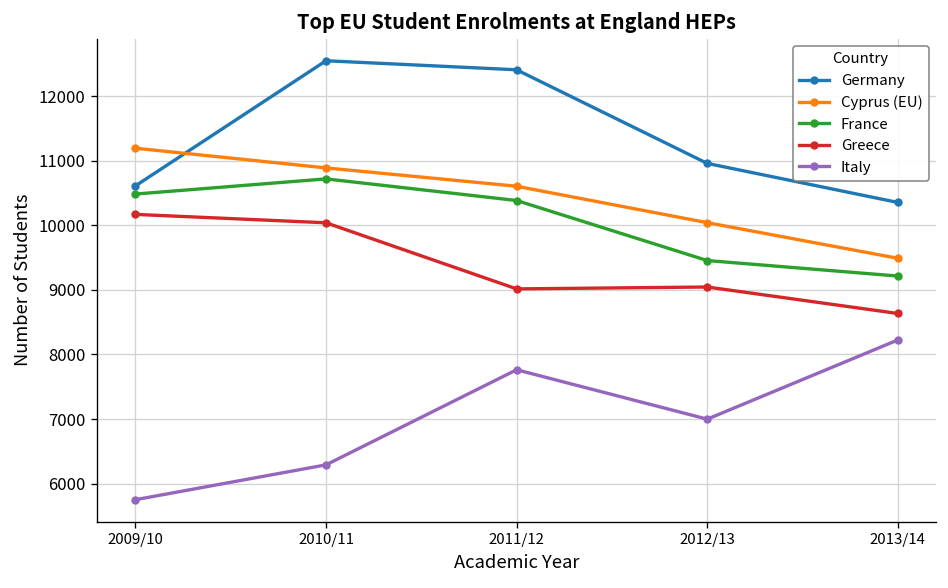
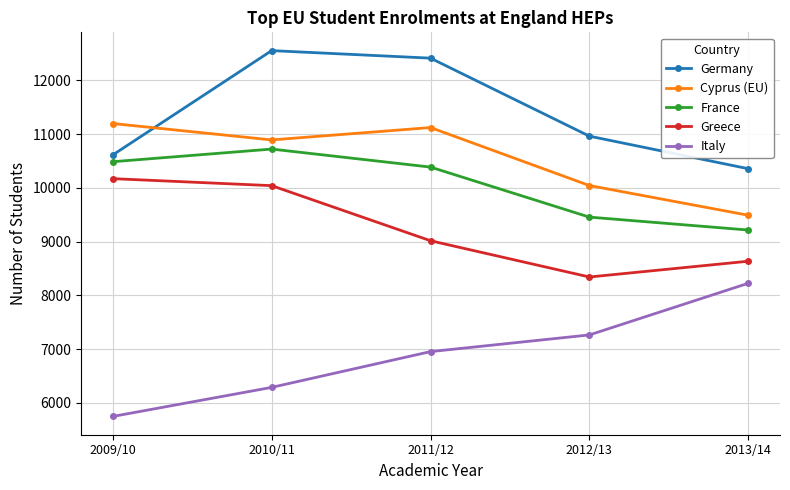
Cyprus (EU), 2011/12: 10600 -> 11100
Italy, 2011/12: 7800 -> 7000
Greece, 2012/13: 9000 -> 8300
Italy, 2012/13: 7000 -> 7300
